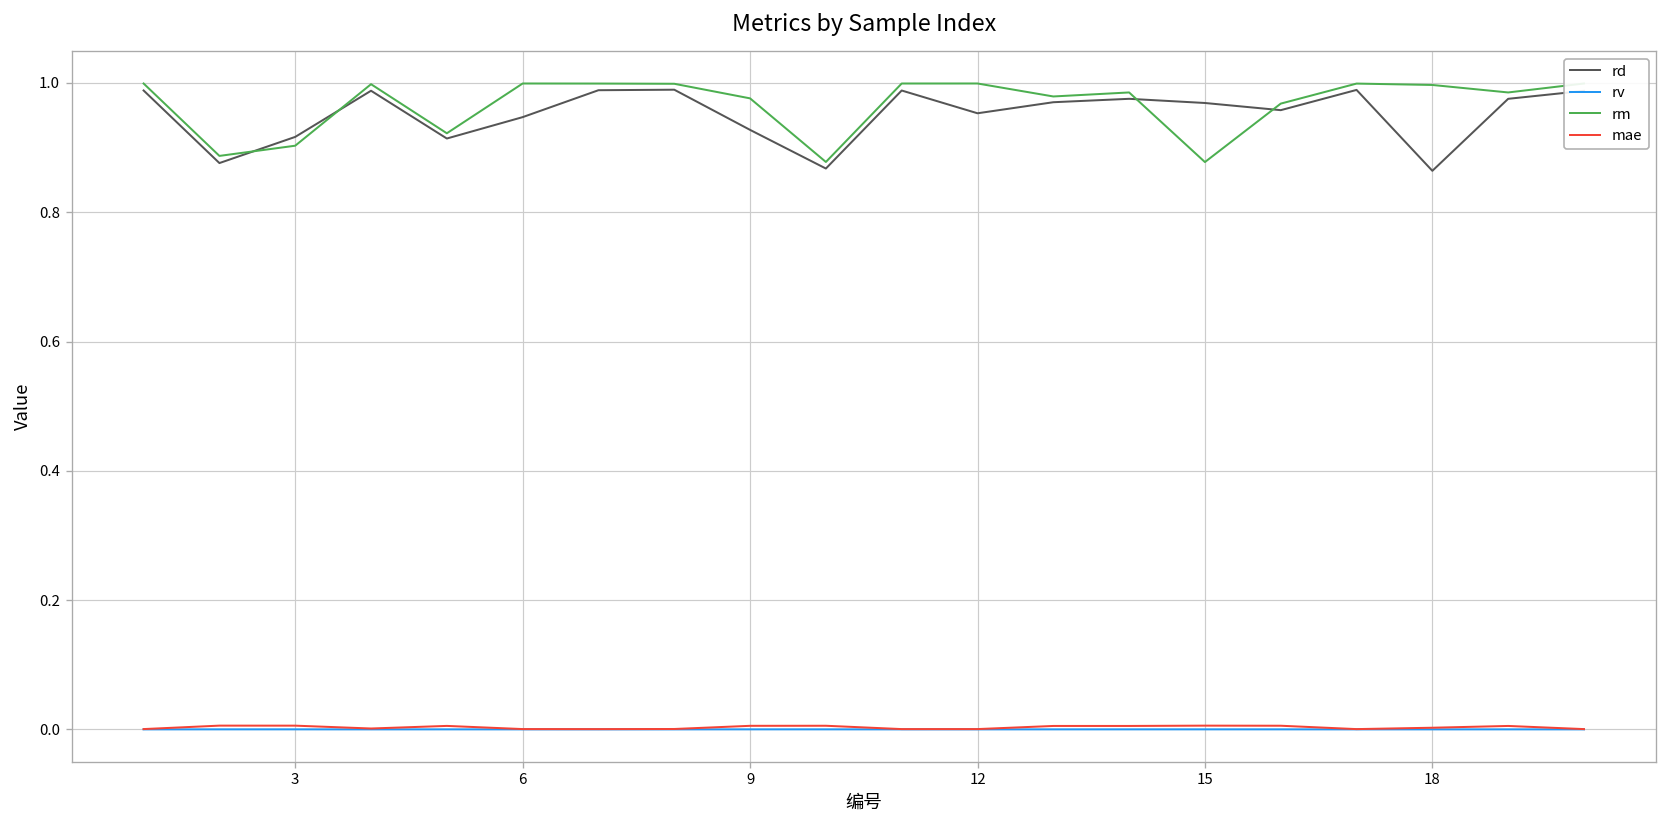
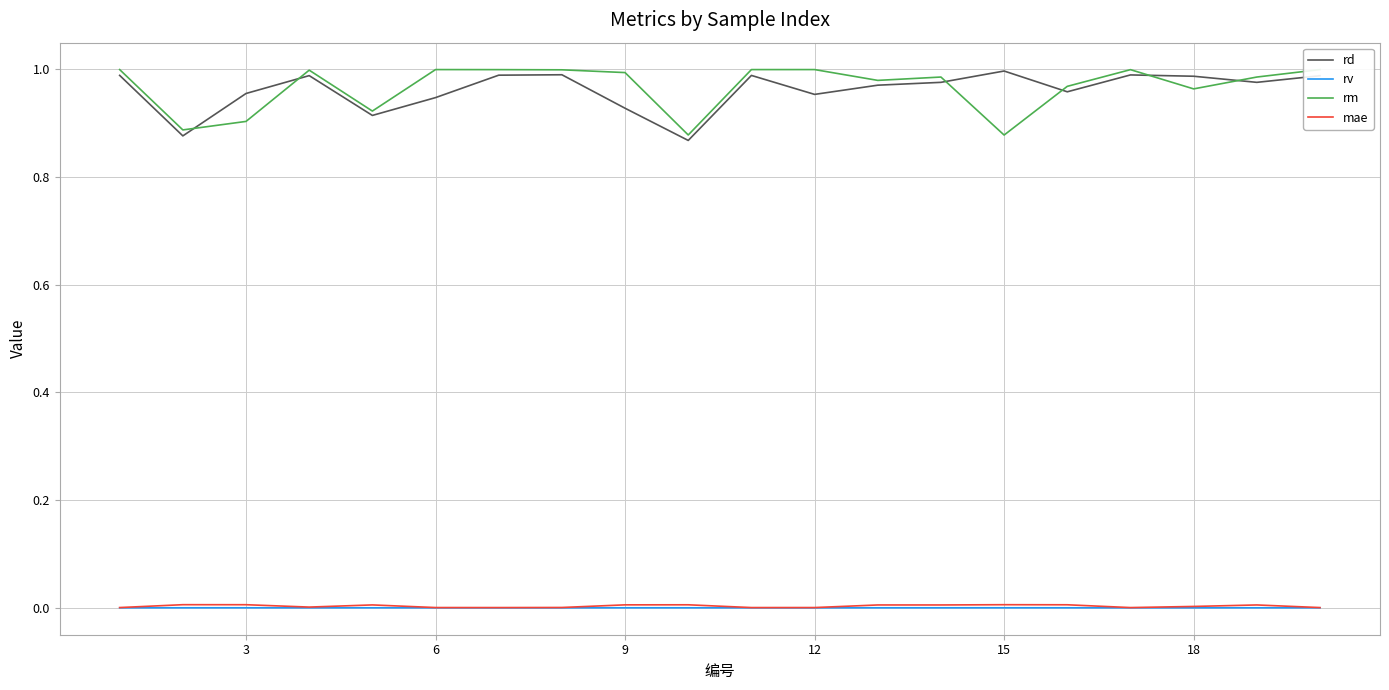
rd, 3: 0.92 -> 0.95
rm, 9: 0.98 -> 0.99
rd, 15: 0.97 -> 1.00
rd, 18: 0.86 -> 0.99
rm, 18: 1.00 -> 0.96
